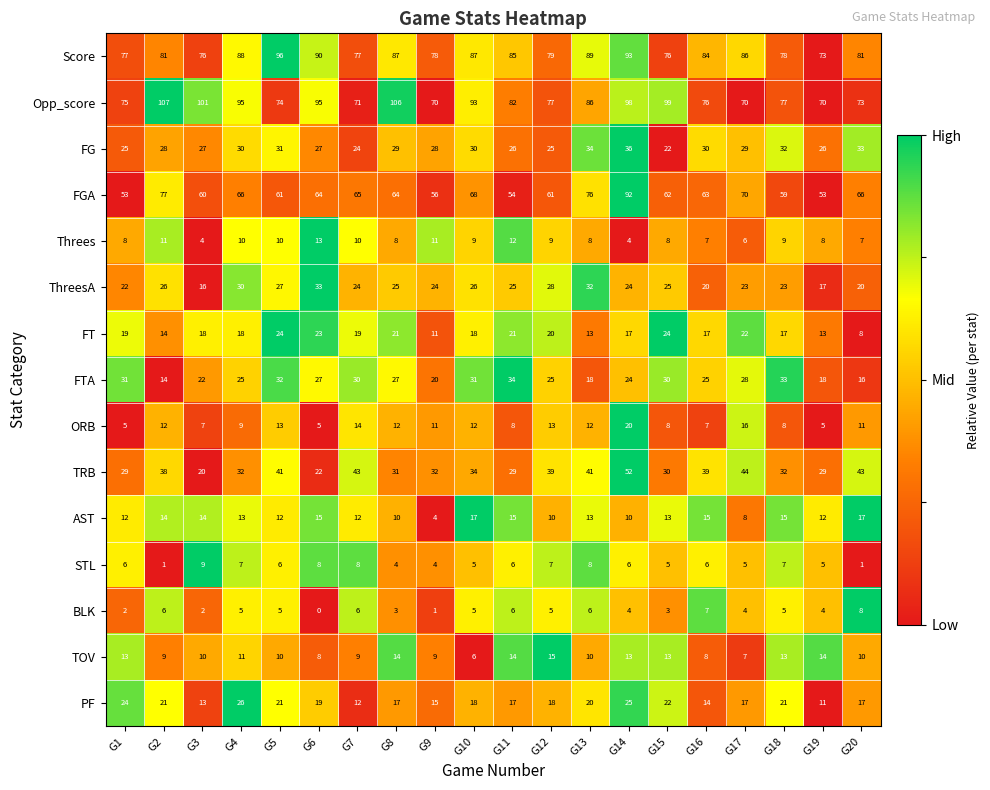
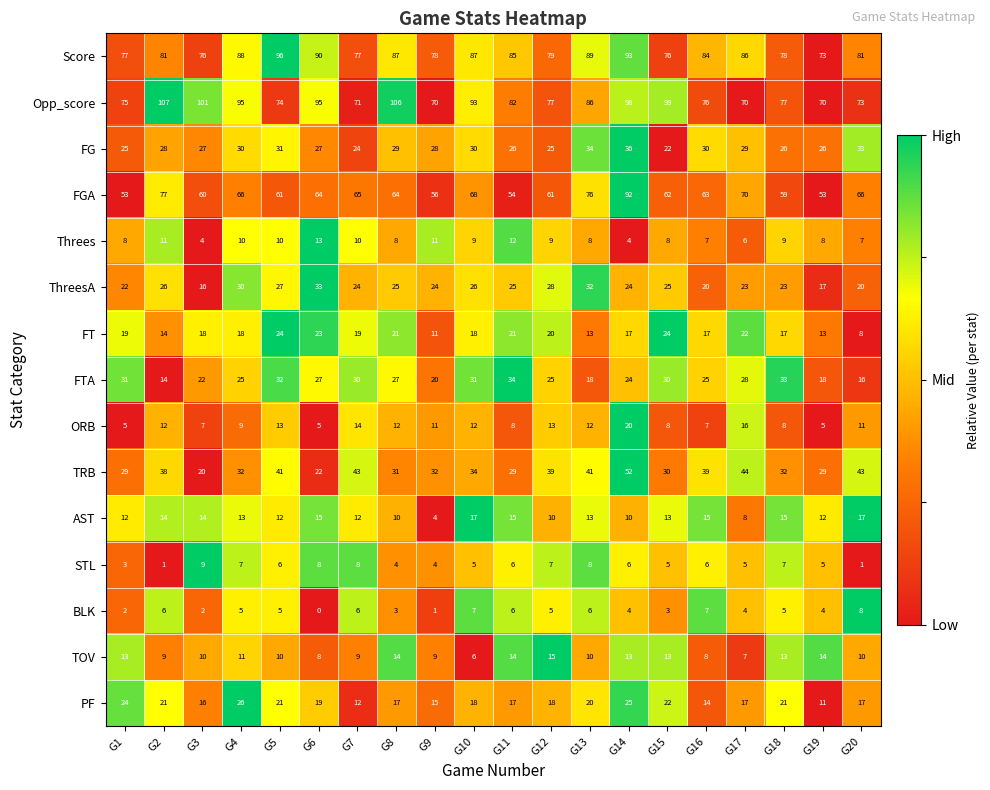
FG, G18: 32 -> 26
STL, G1: 6 -> 3
BLK, G10: 5 -> 7
PF, G3: 13 -> 16
